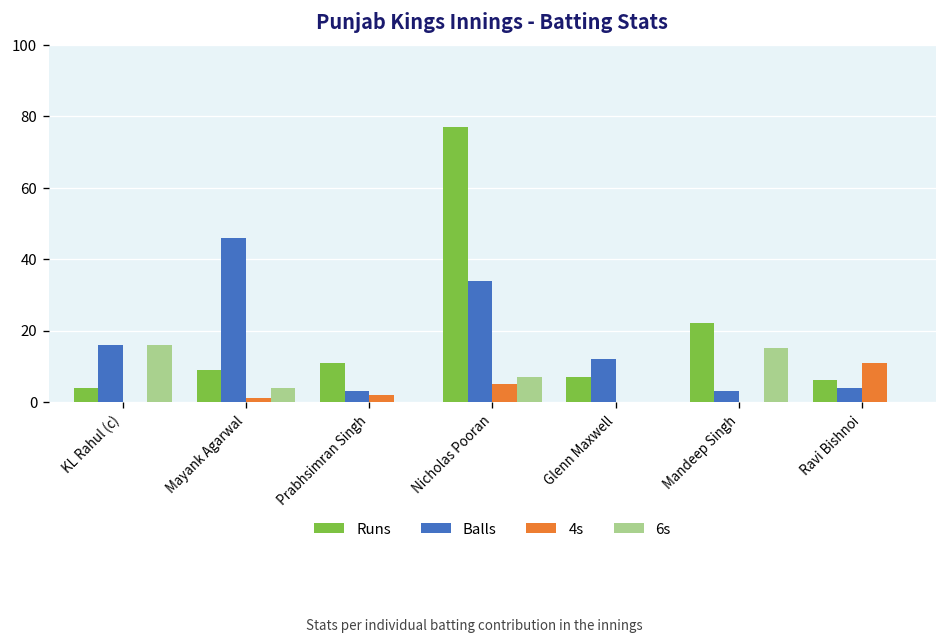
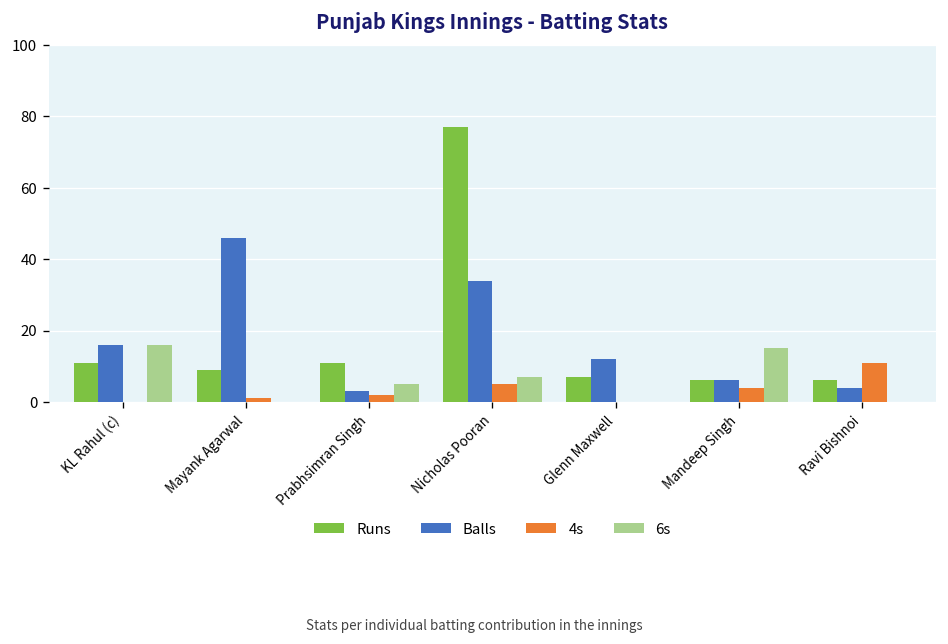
Runs, KL Rahul (c): 4 -> 11
6s, Mayank Agarwal: 4 -> 0
6s, Prabhsimran Singh: 0 -> 5
Runs, Mandeep Singh: 22 -> 6
Balls, Mandeep Singh: 3 -> 6
4s, Mandeep Singh: 0 -> 4
